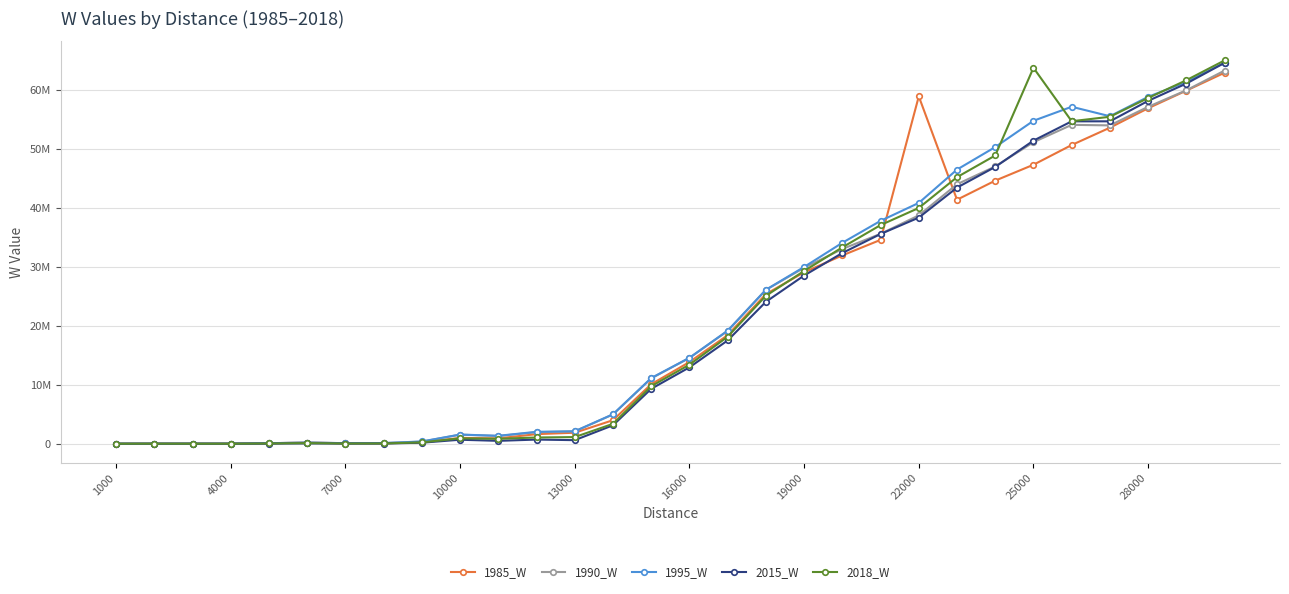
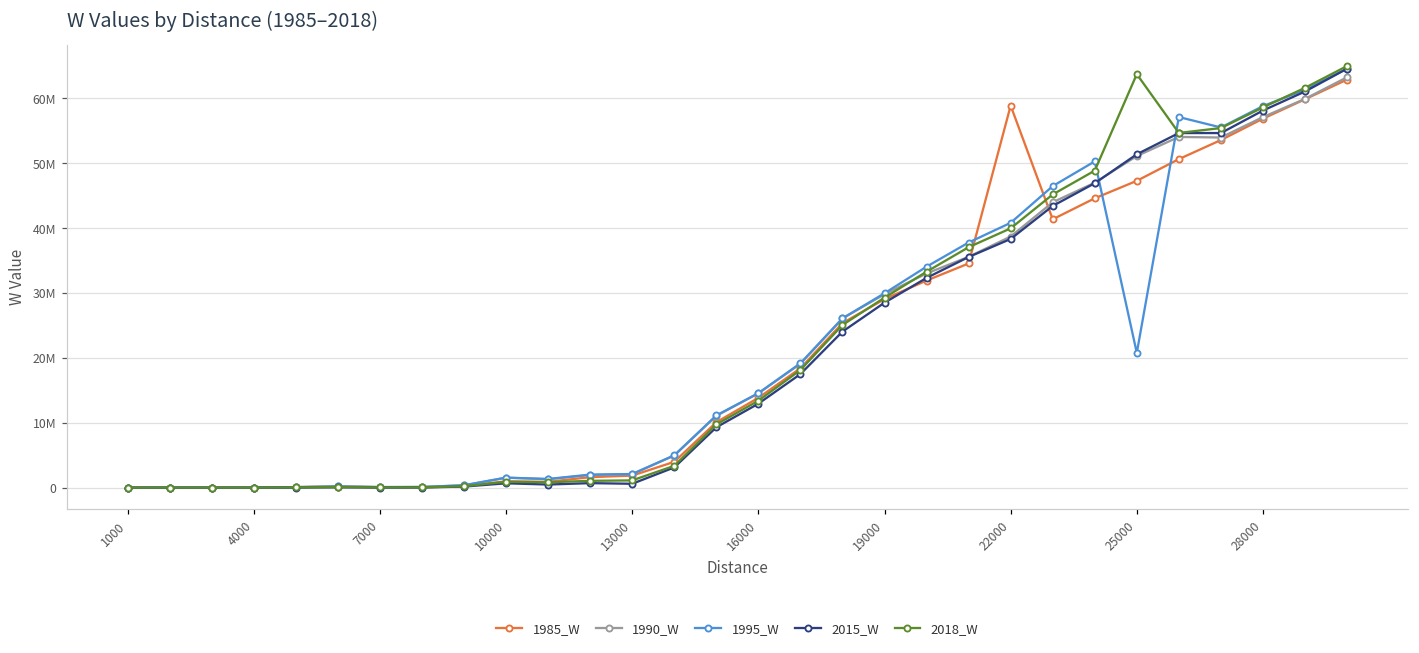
1995_W, 25000: 55000000 -> 21000000
